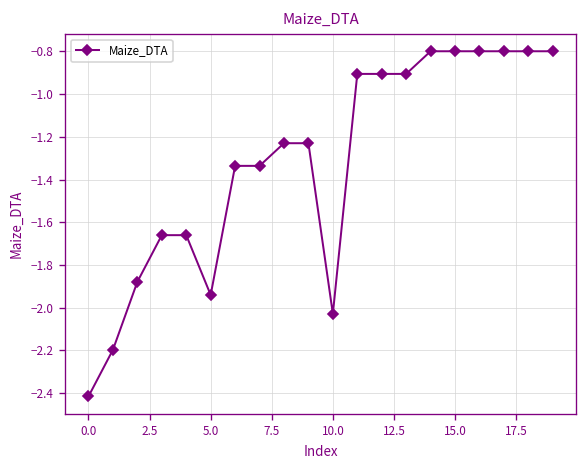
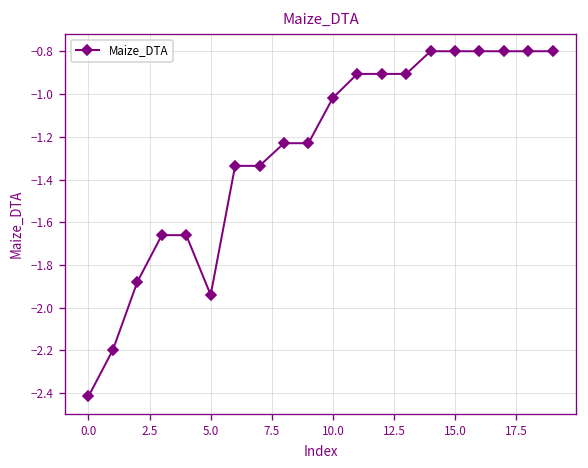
10.0: -2.03 -> -1.02
